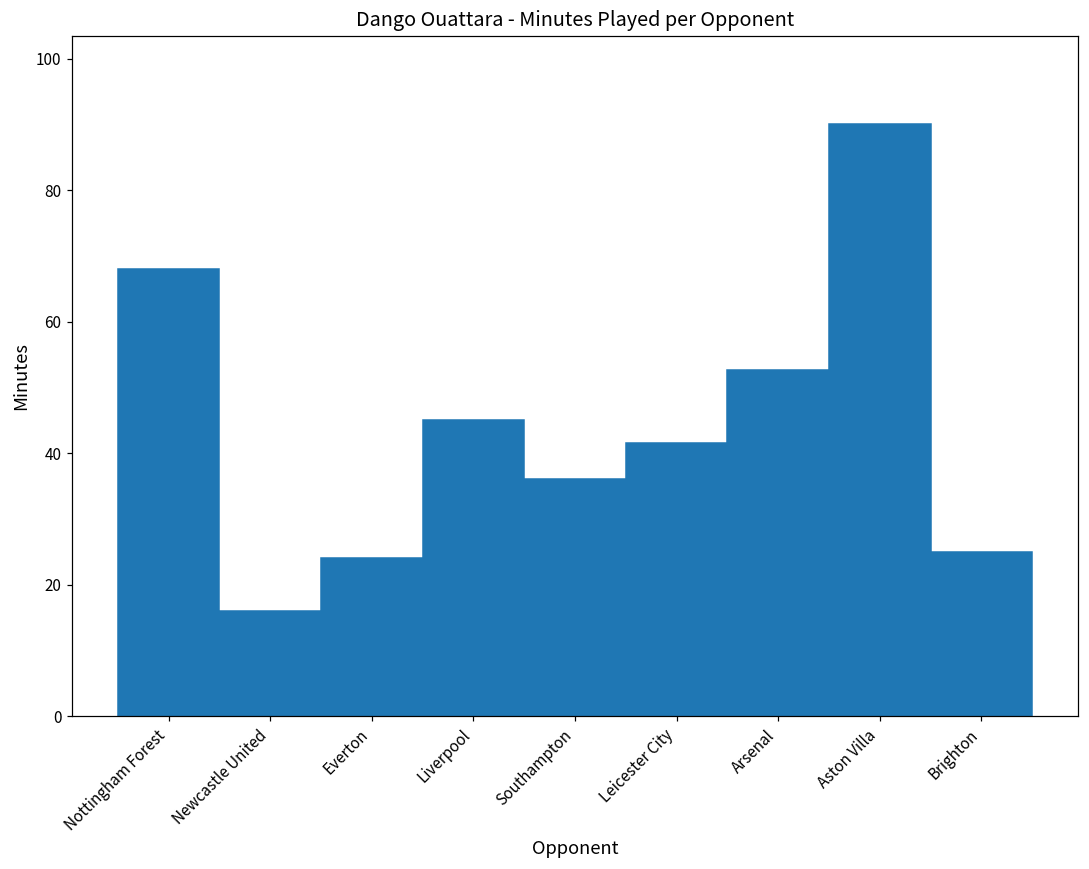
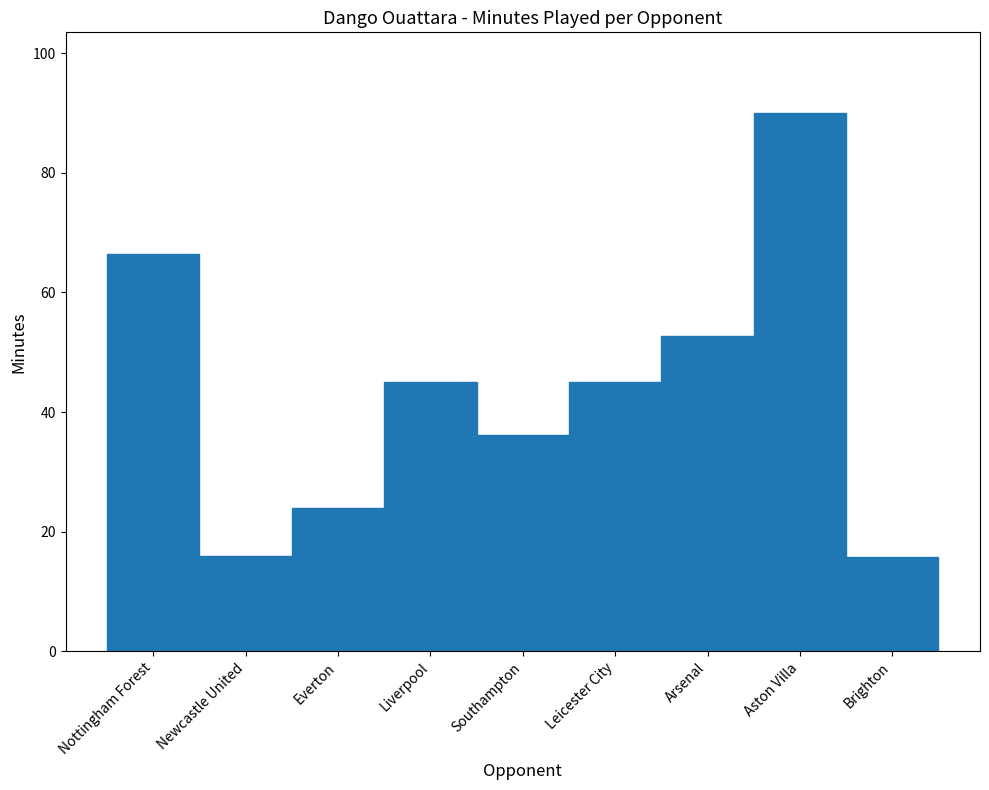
Nottingham Forest: 68 -> 66
Leicester City: 42 -> 45
Brighton: 25 -> 16
